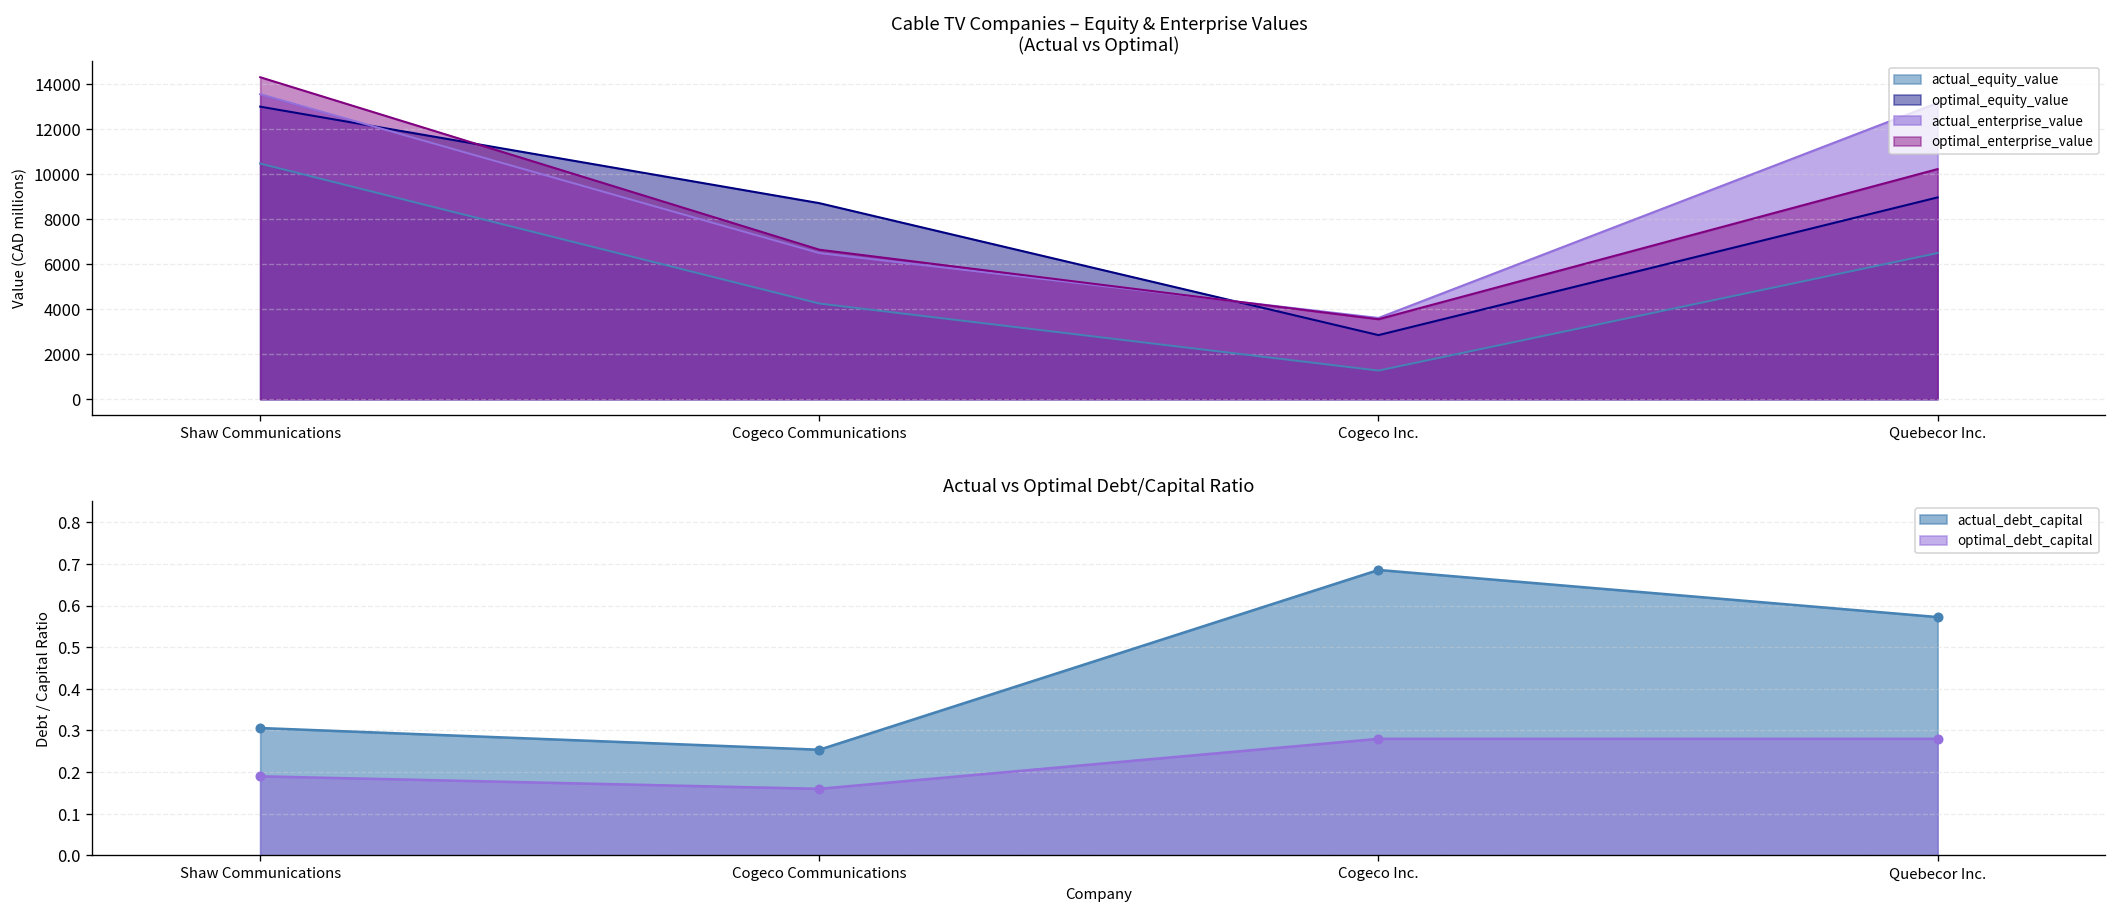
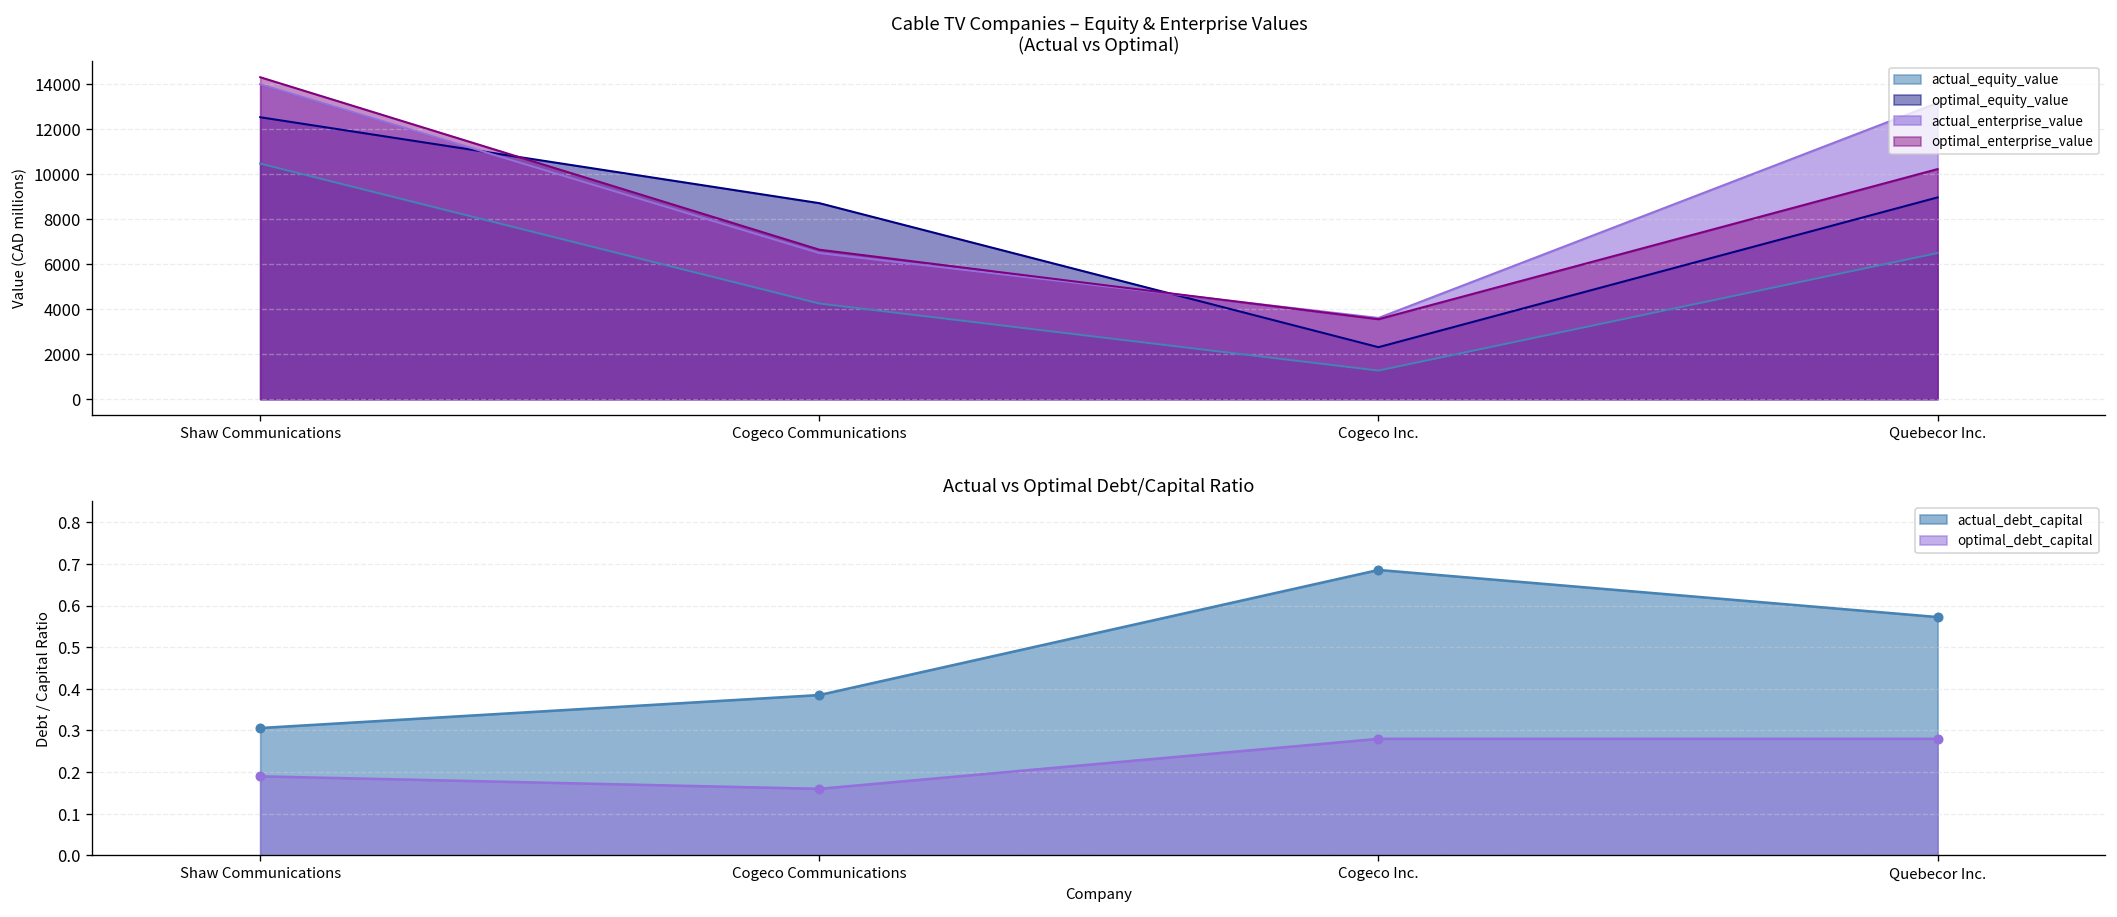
Cable TV Companies – Equity & Enterprise Values (Actual vs Optimal), optimal_equity_value, Shaw Communications: 13000 -> 12500
Cable TV Companies – Equity & Enterprise Values (Actual vs Optimal), actual_enterprise_value, Shaw Communications: 13600 -> 14000
Cable TV Companies – Equity & Enterprise Values (Actual vs Optimal), optimal_equity_value, Cogeco Inc.: 2800 -> 2300
Actual vs Optimal Debt/Capital Ratio, actual_debt_capital, Cogeco Communications: 0.25 -> 0.39
